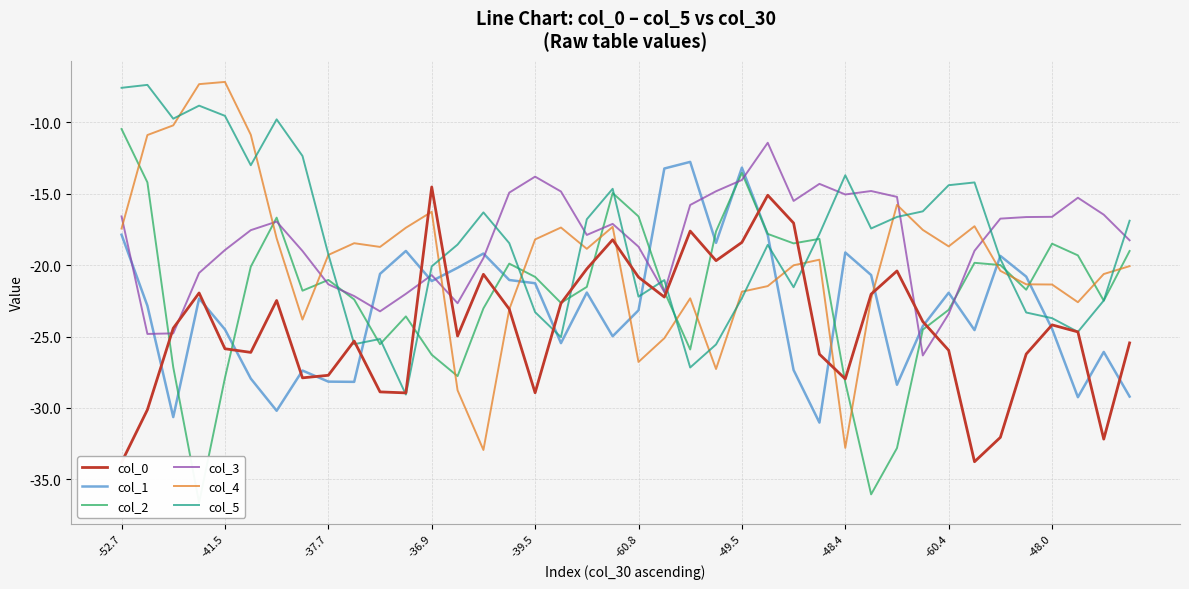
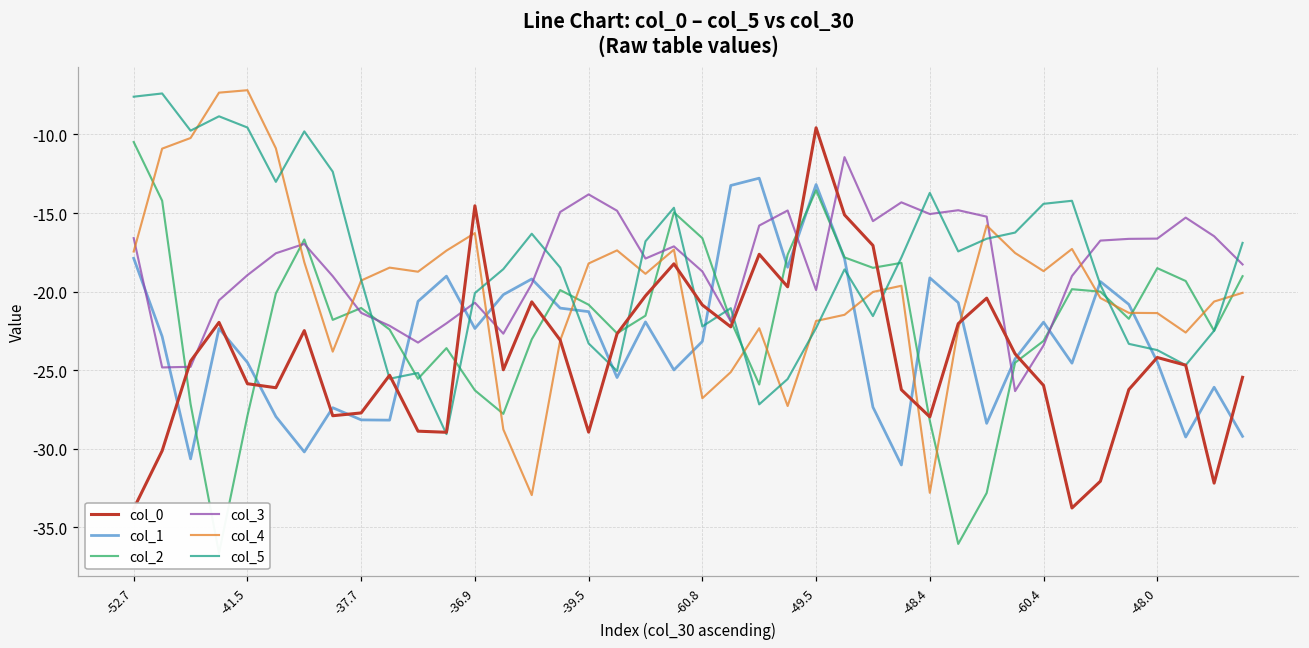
col_1, -36.9: -21.1 -> -22.3
col_0, -49.5: -18.4 -> -9.6
col_3, -49.5: -14.0 -> -19.9
